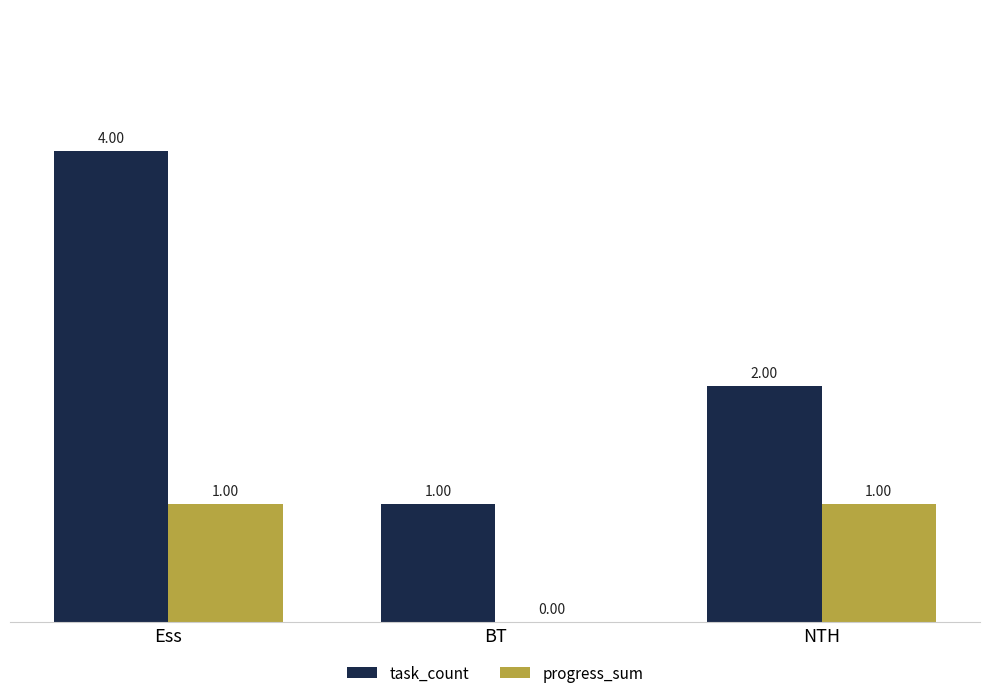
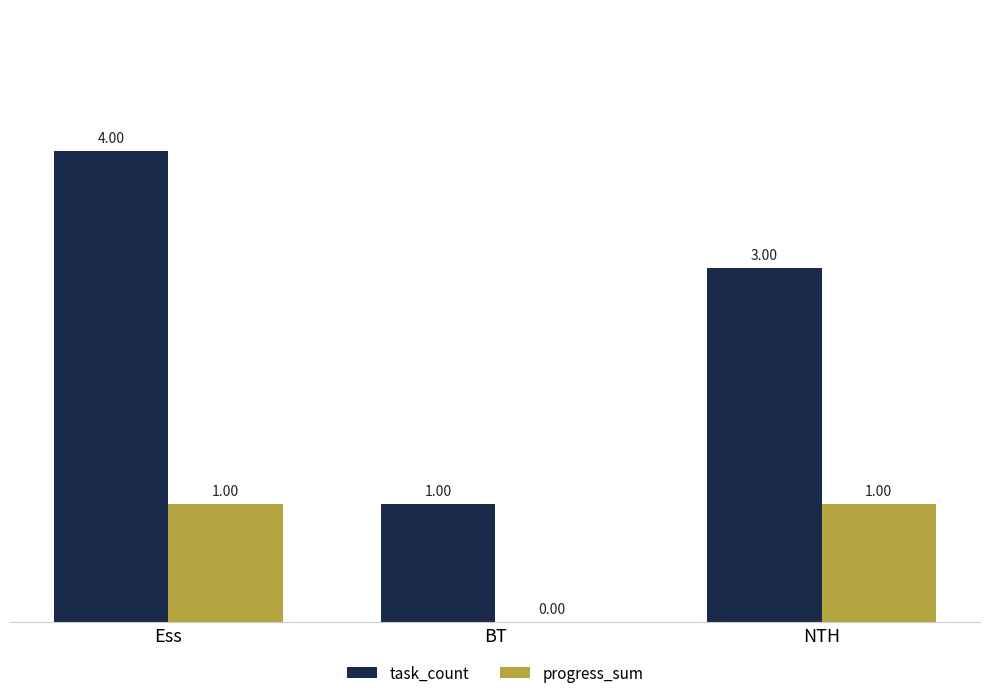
task_count, NTH: 2.00 -> 3.00
